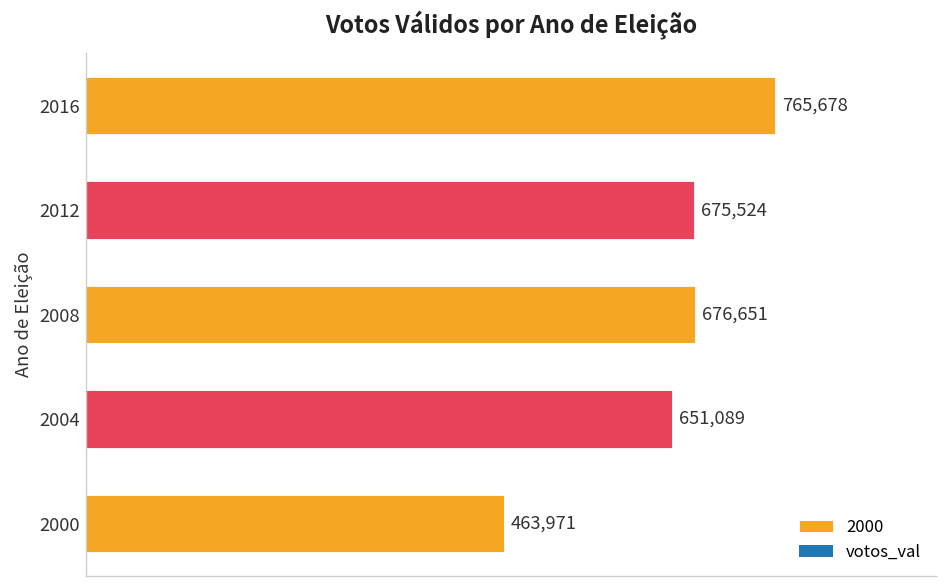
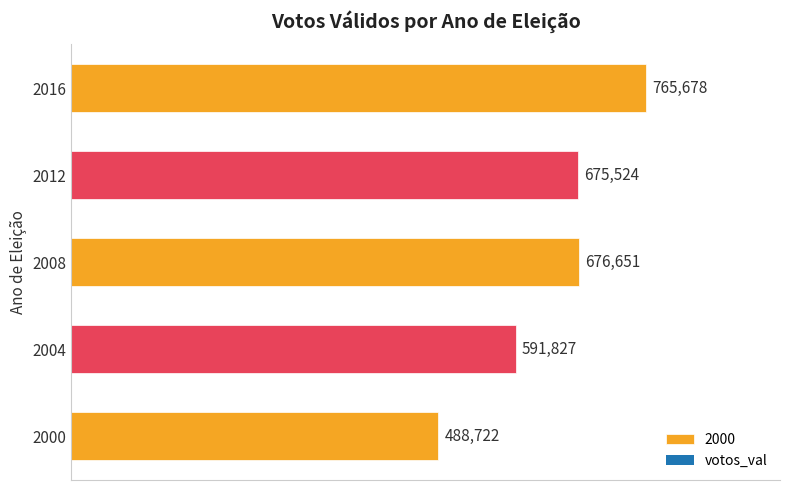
2004: 651,089 -> 591,827
2000: 463,971 -> 488,722
